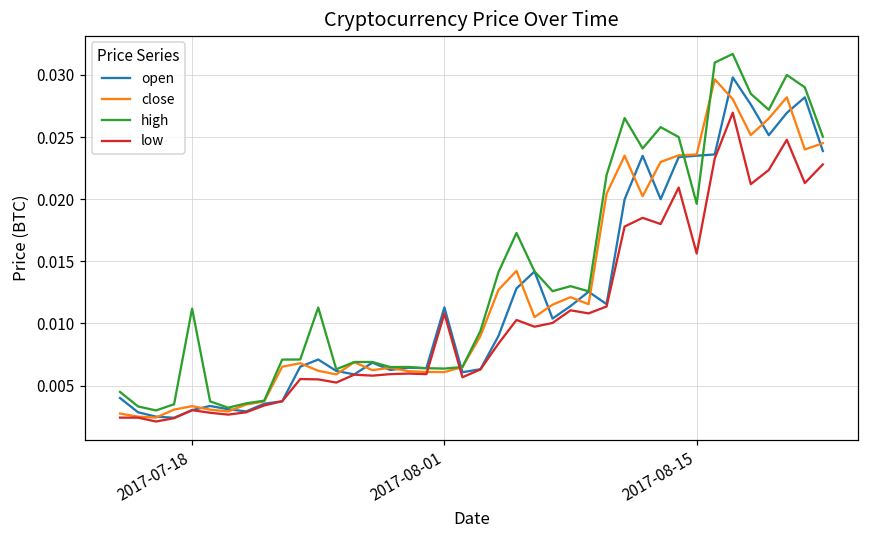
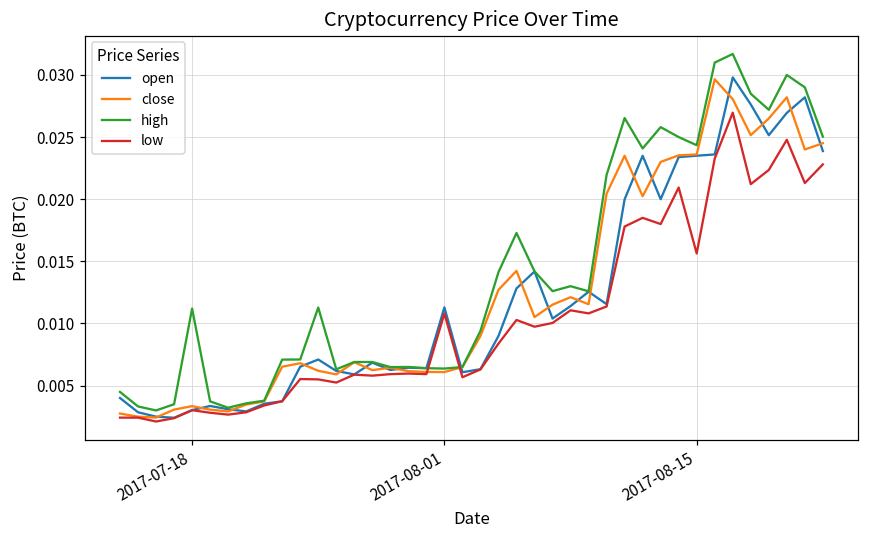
high, 2017-08-15: 0.0196 -> 0.0243
